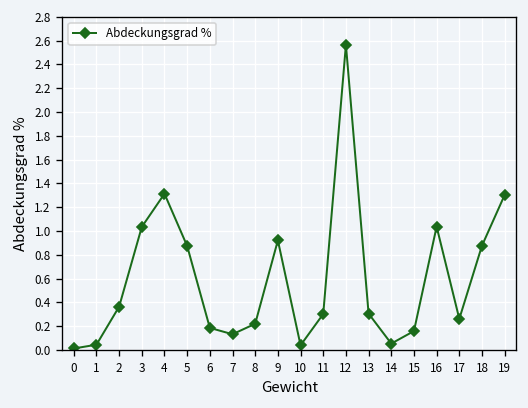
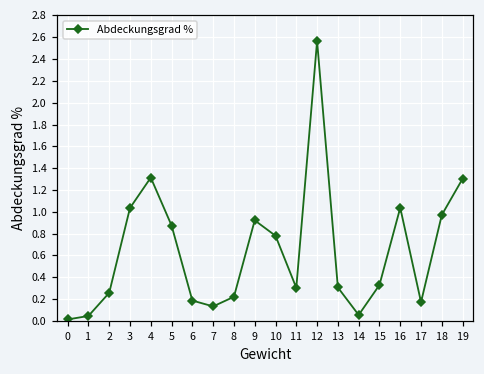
2: 0.4 -> 0.3
10: 0.0 -> 0.8
15: 0.2 -> 0.3
17: 0.3 -> 0.2
18: 0.9 -> 1.0
